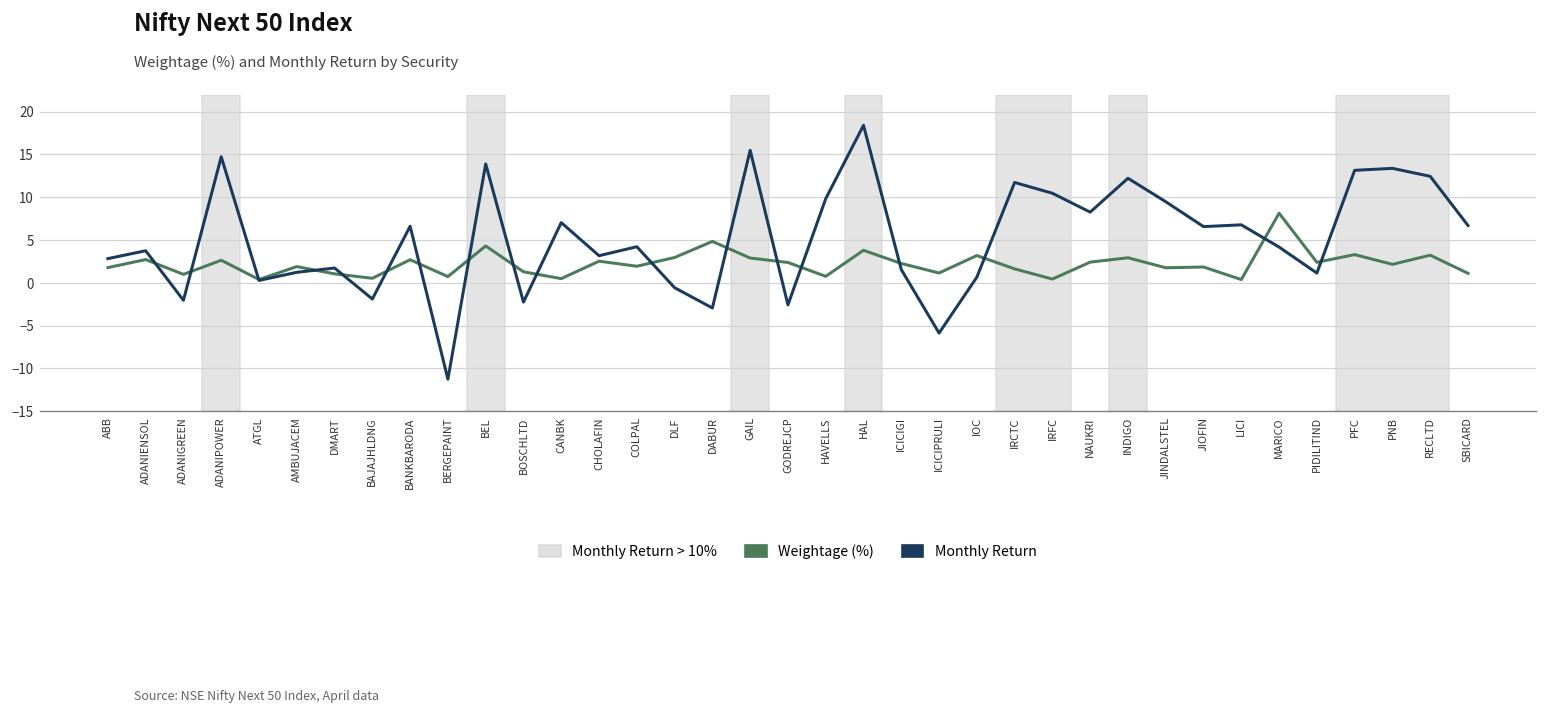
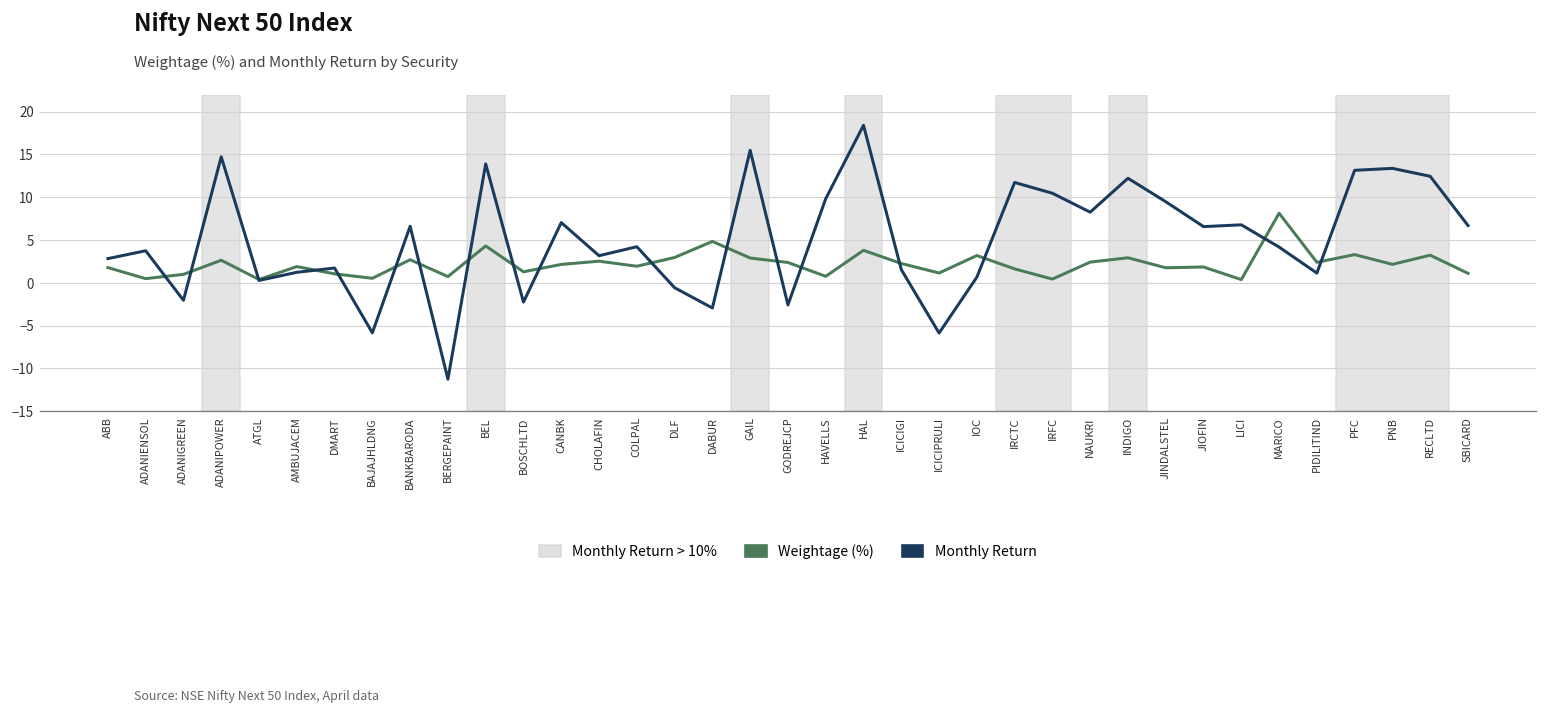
Weightage (%), ADANIENSOL: 3 -> 0
Monthly Return, BAJAJHLDNG: -2 -> -6
Weightage (%), CANBK: 0 -> 2
